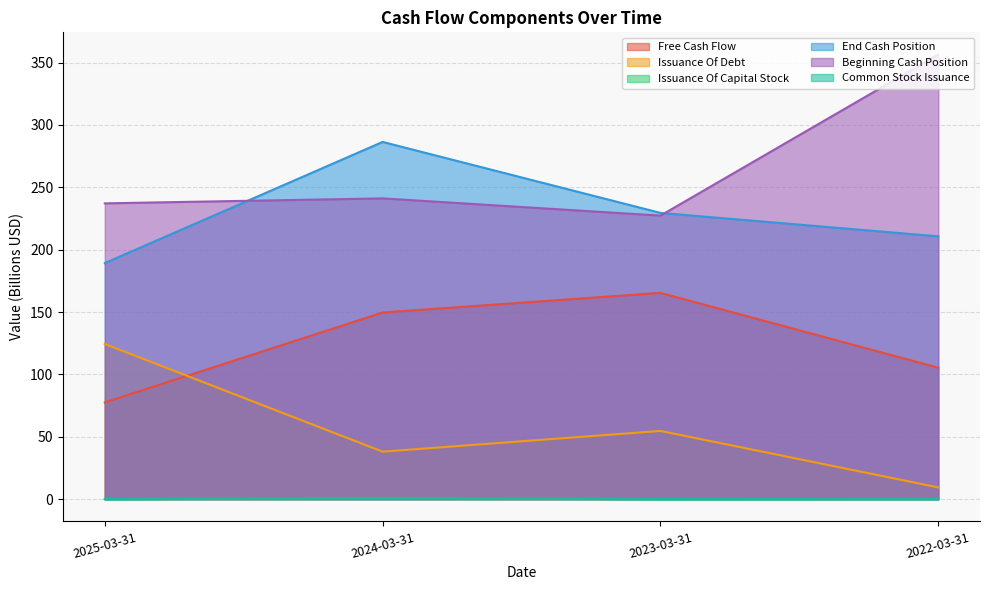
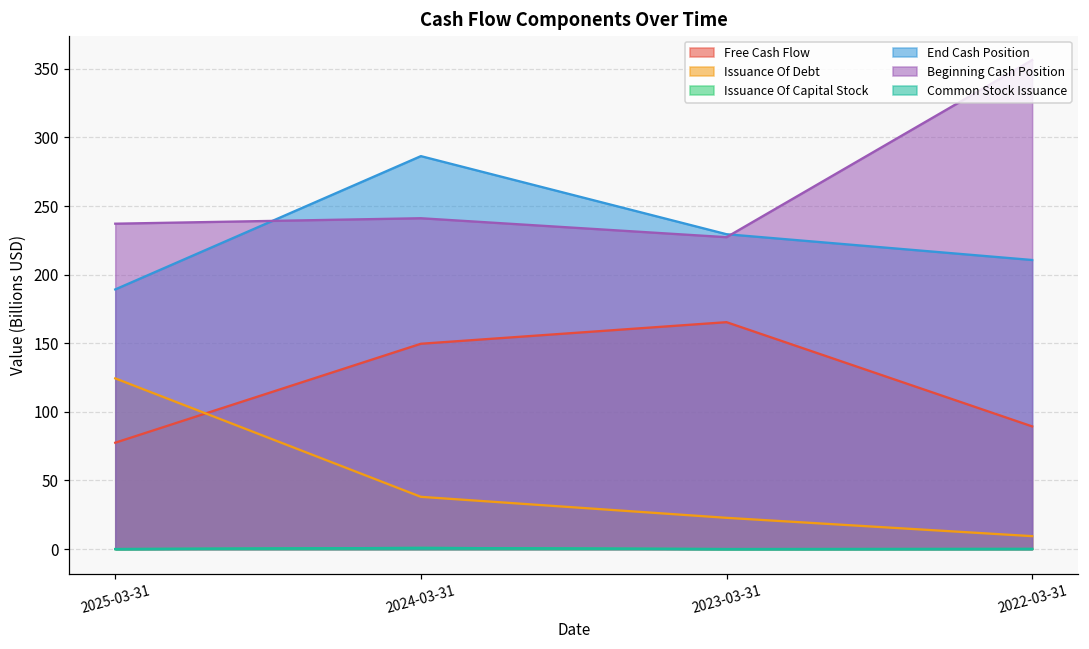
Issuance Of Debt, 2023-03-31: 55 -> 23
Free Cash Flow, 2022-03-31: 105 -> 89
